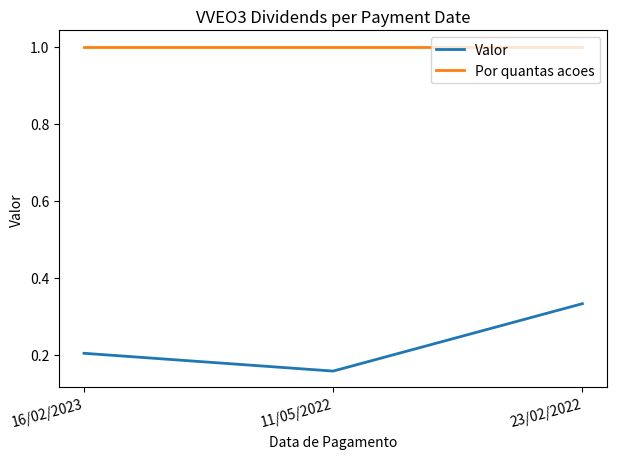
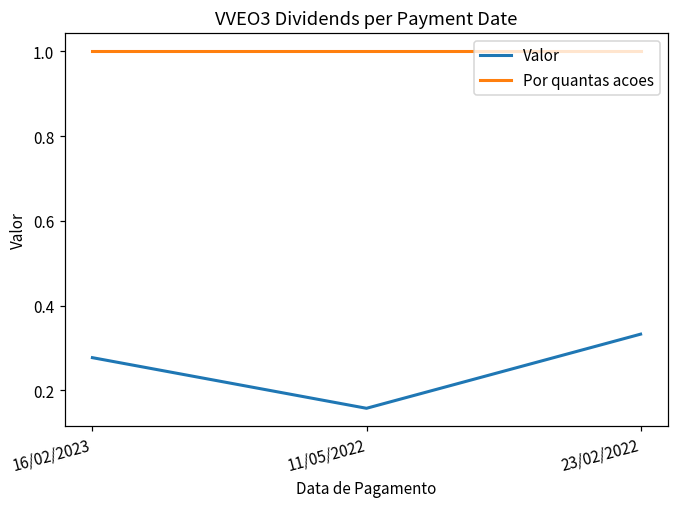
Valor, 16/02/2023: 0.20 -> 0.28
